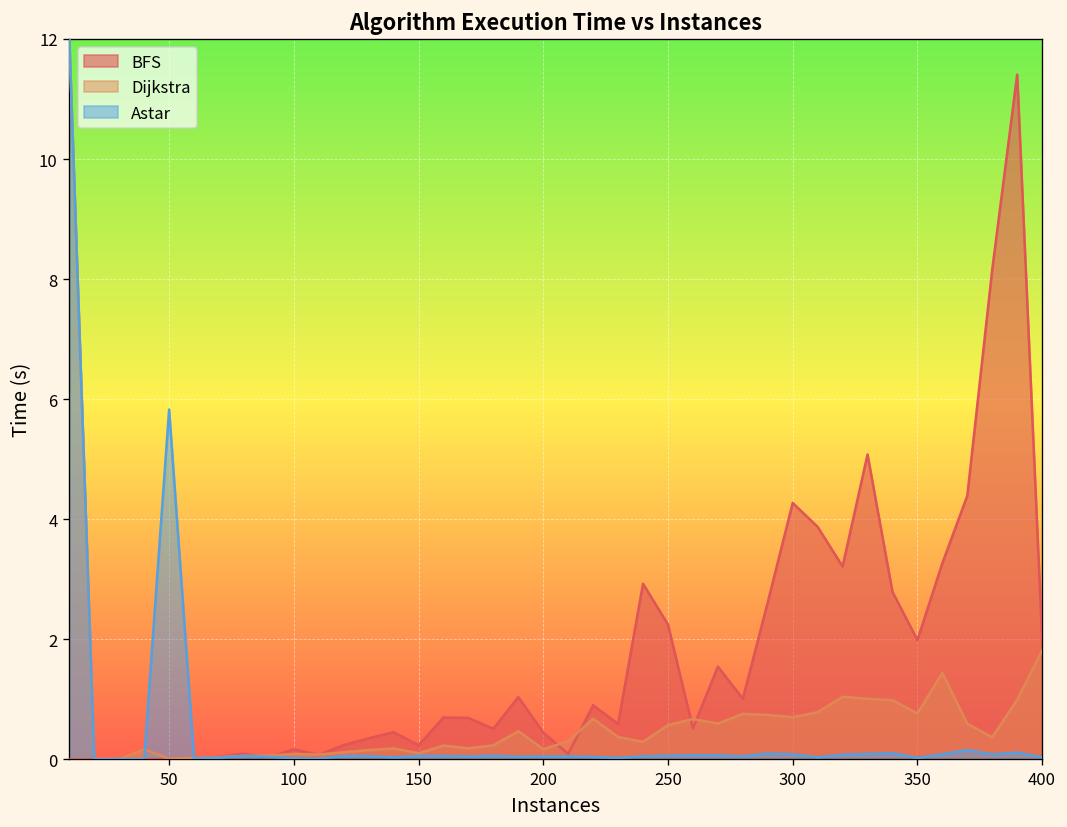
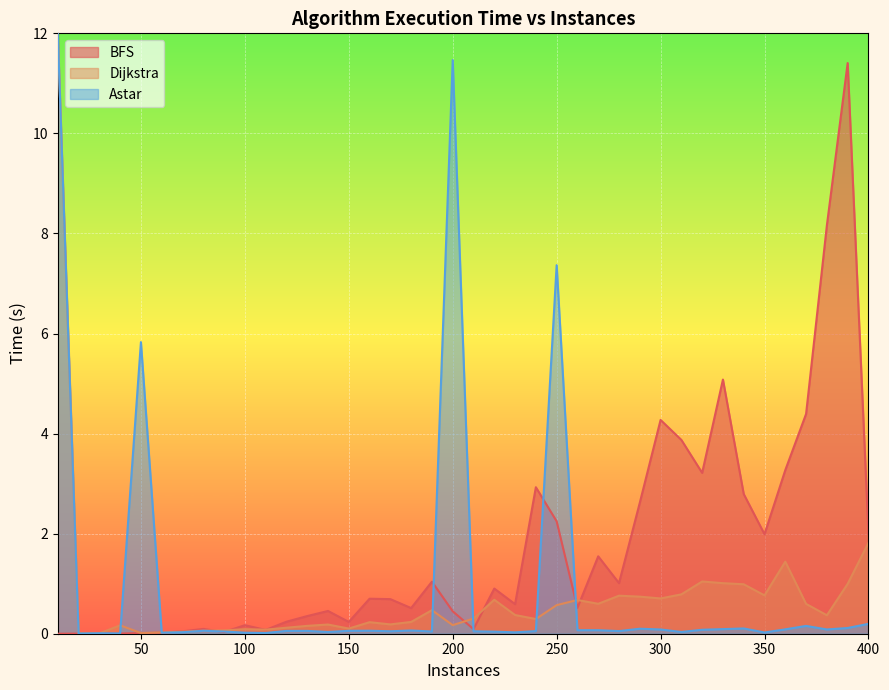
Astar, 200: 0.0 -> 11.5
Astar, 250: 0.1 -> 7.4
Astar, 400: 0.0 -> 0.2
